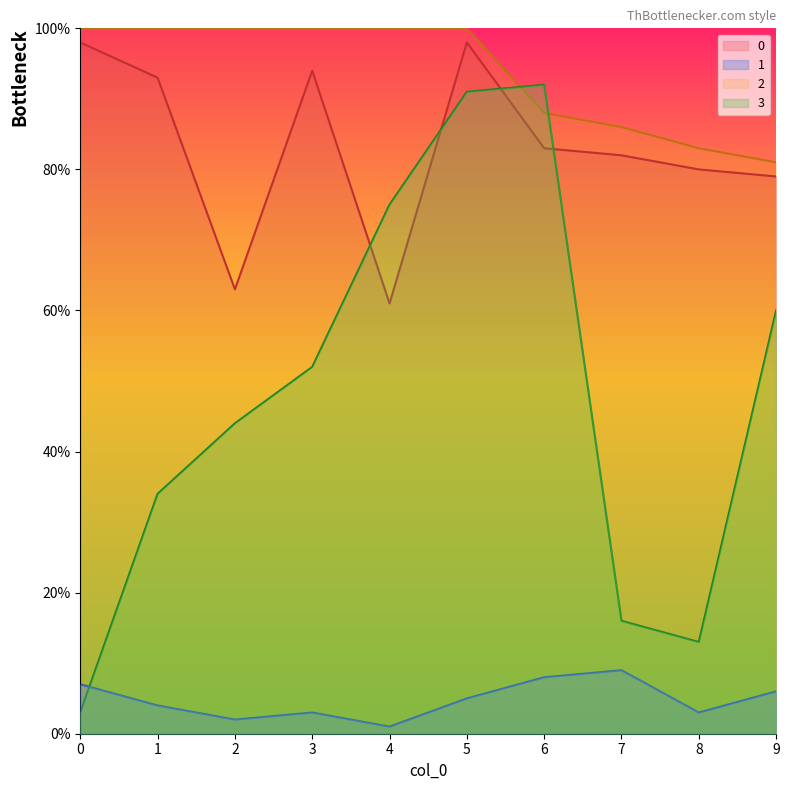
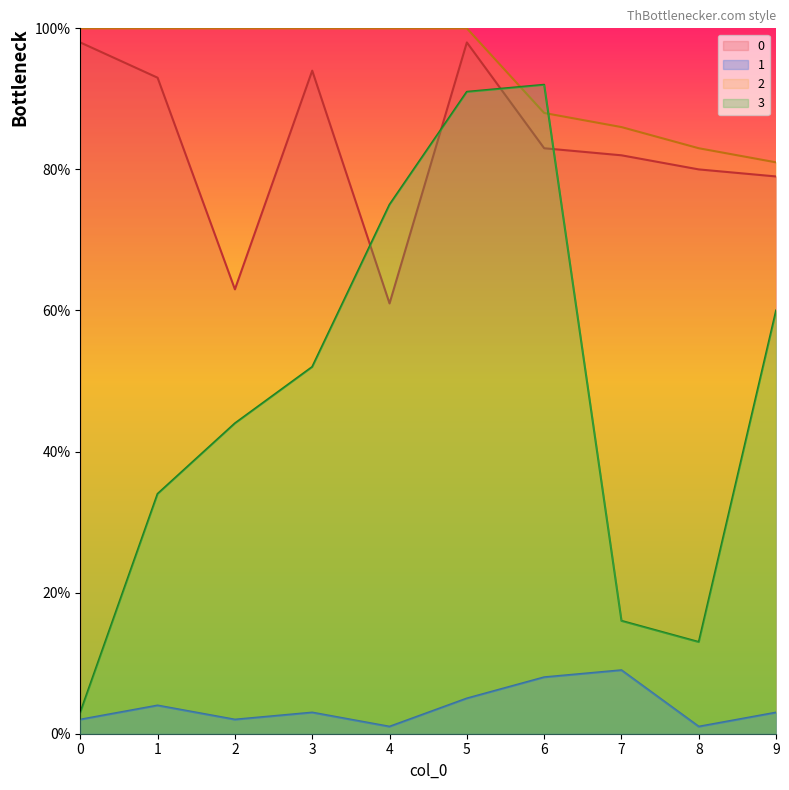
1, 0: 7% -> 2%
1, 8: 3% -> 1%
1, 9: 6% -> 3%
